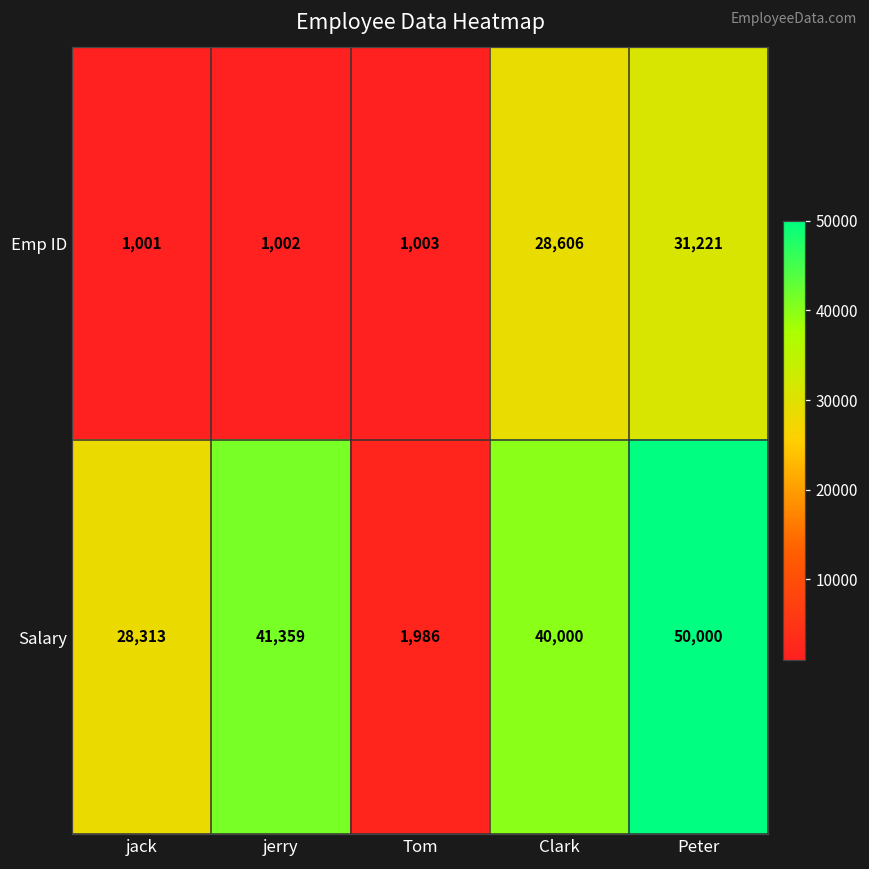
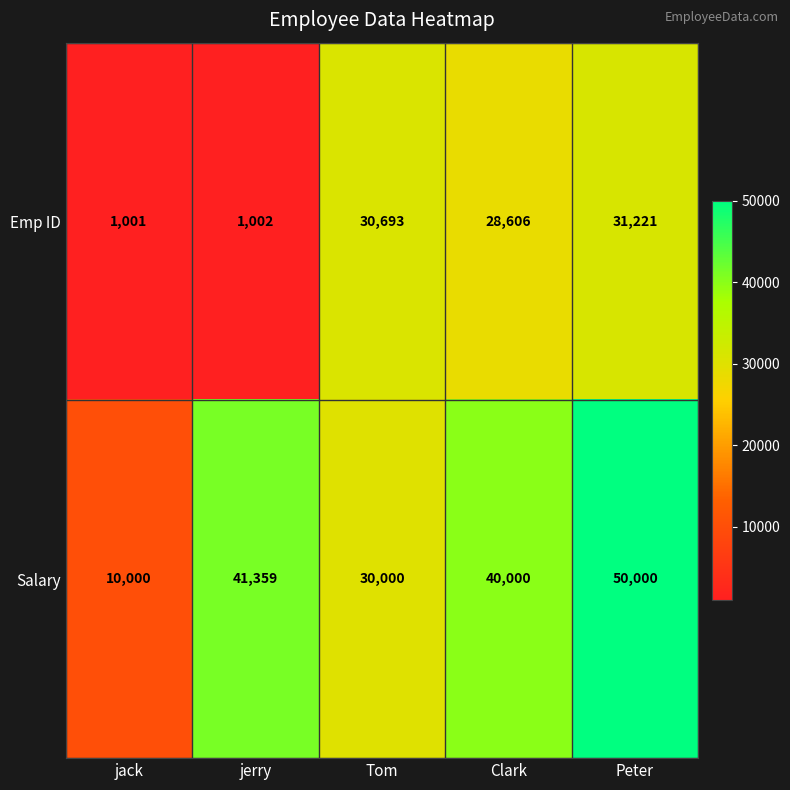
Emp ID, Tom: 1,003 -> 30,693
Salary, jack: 28,313 -> 10,000
Salary, Tom: 1,986 -> 30,000
